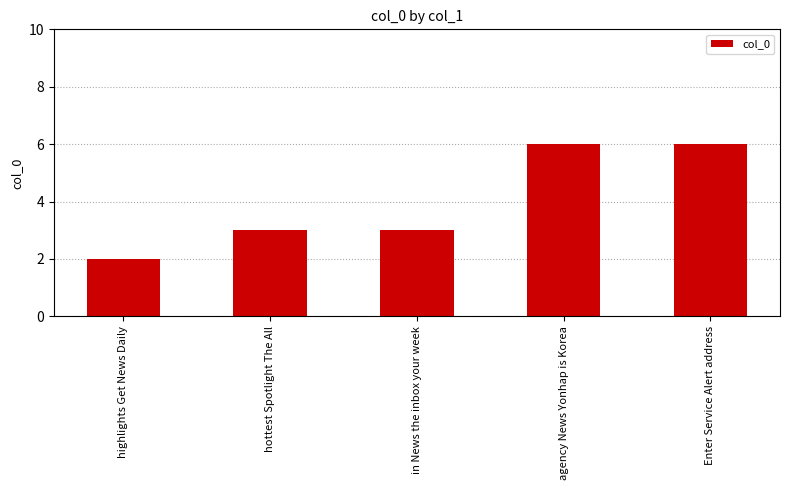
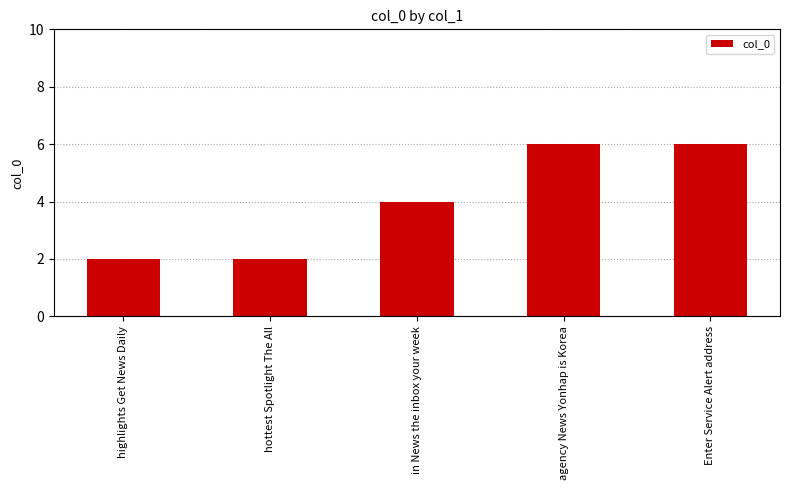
hottest Spotlight The All: 3 -> 2
in News the inbox your week: 3 -> 4
